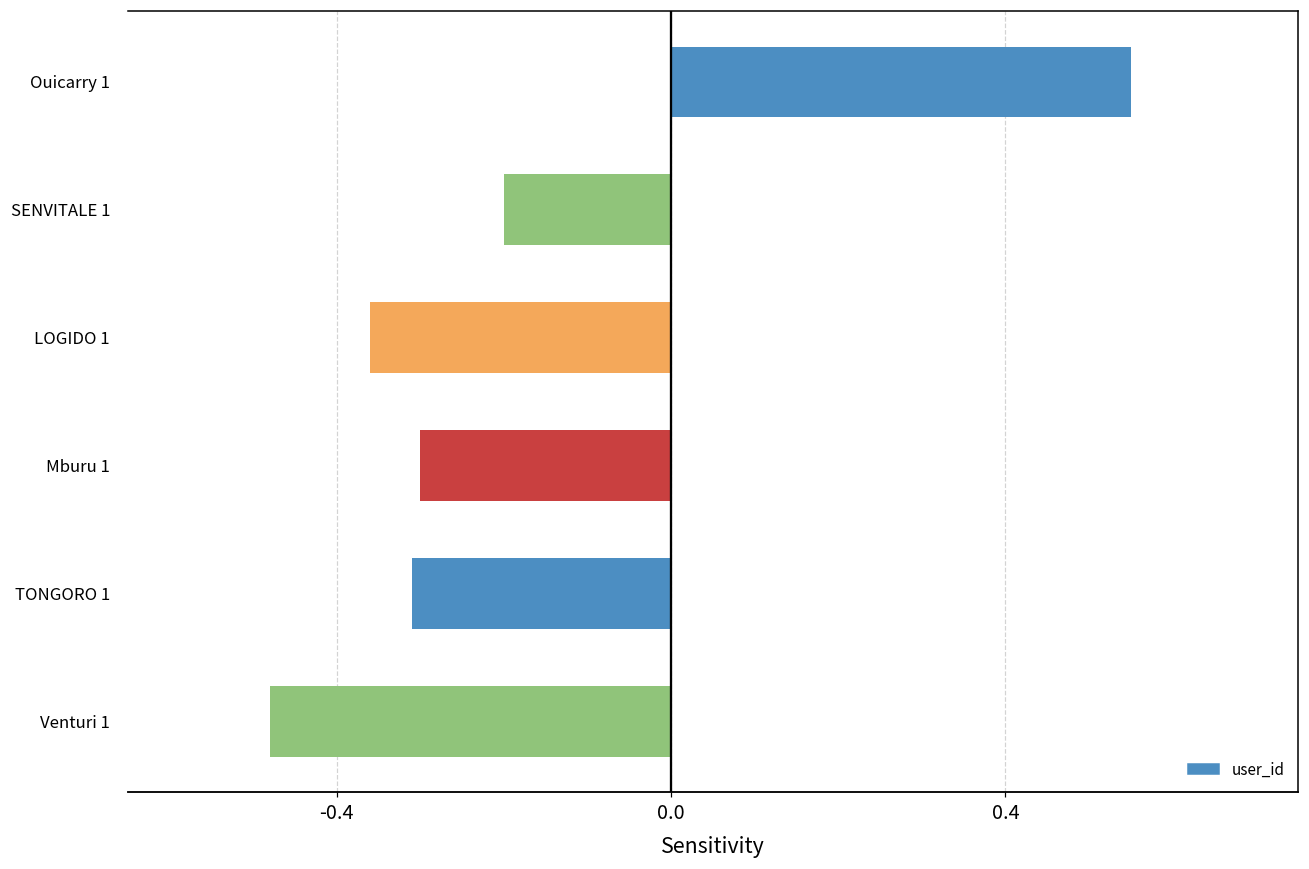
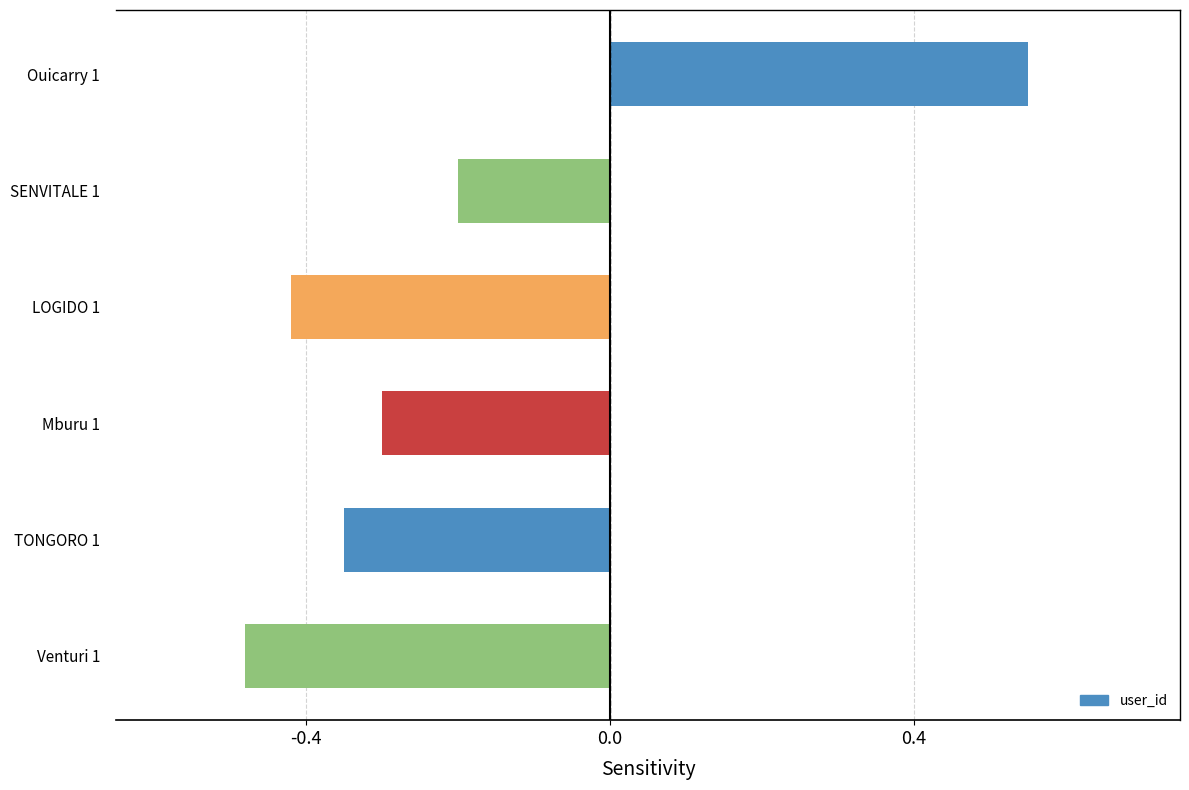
LOGIDO 1: -0.36 -> -0.42
TONGORO 1: -0.31 -> -0.35
